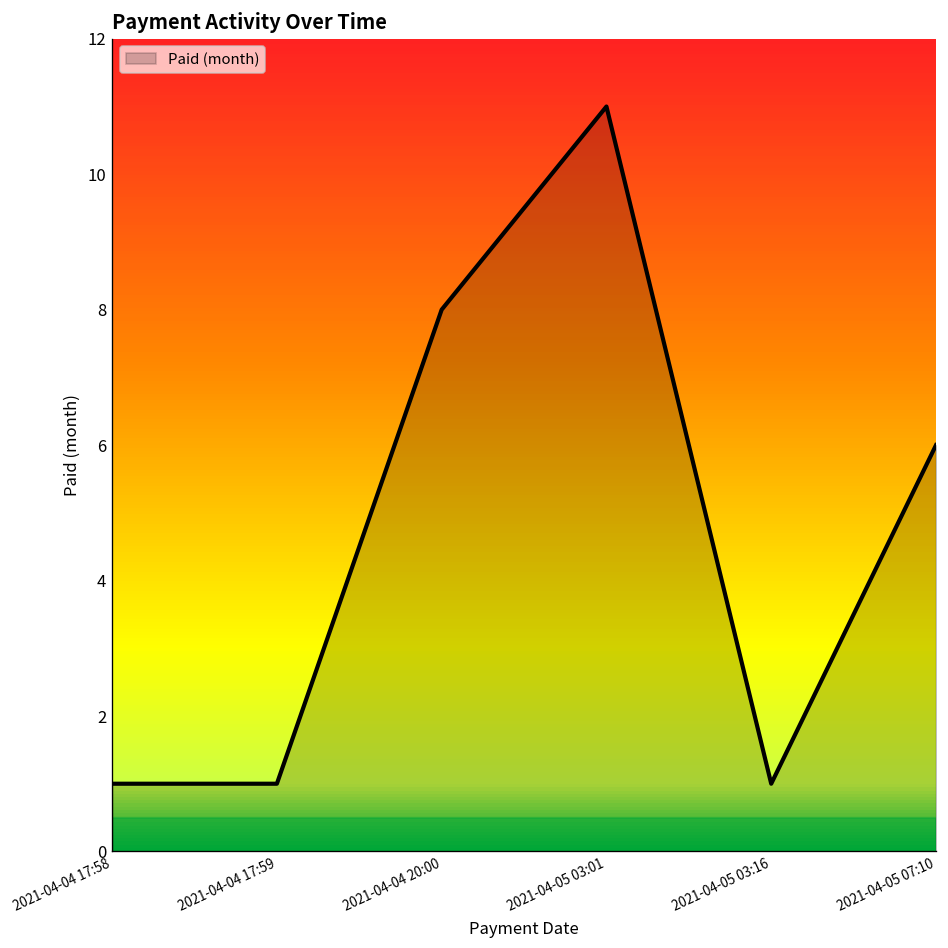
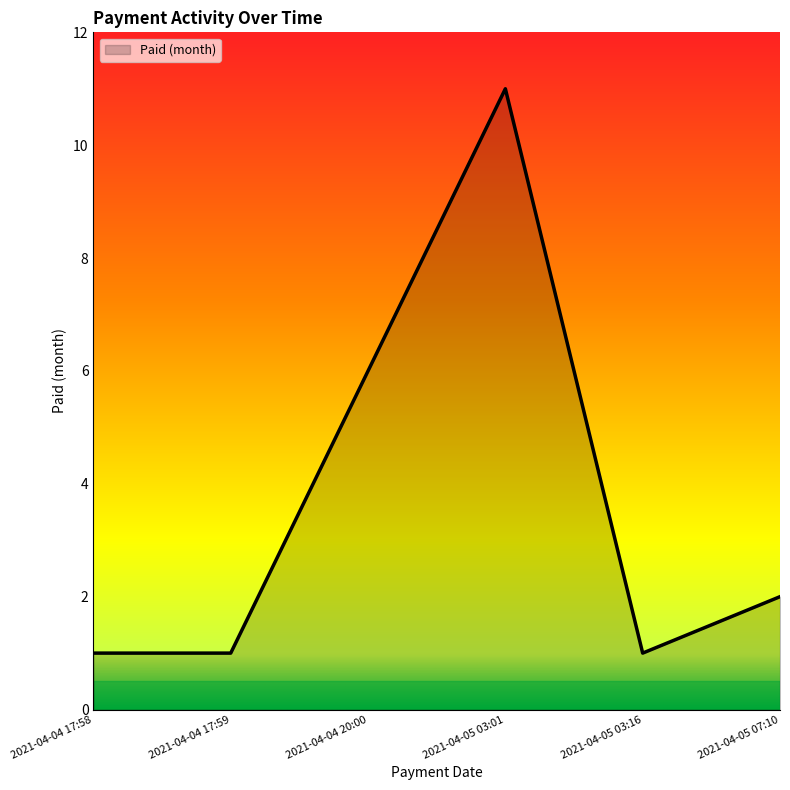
2021-04-04 20:00: 8 -> 6
2021-04-05 07:10: 6 -> 2
